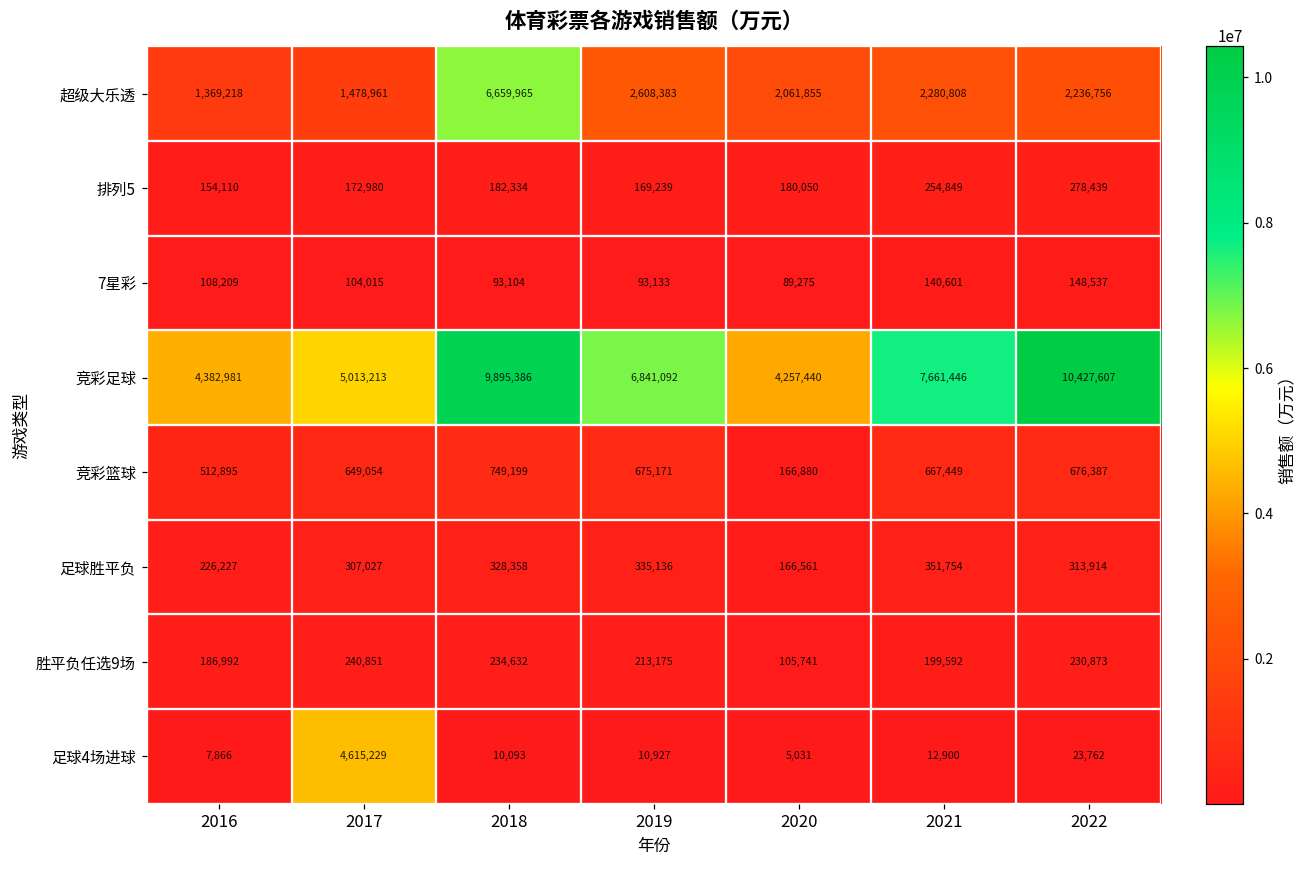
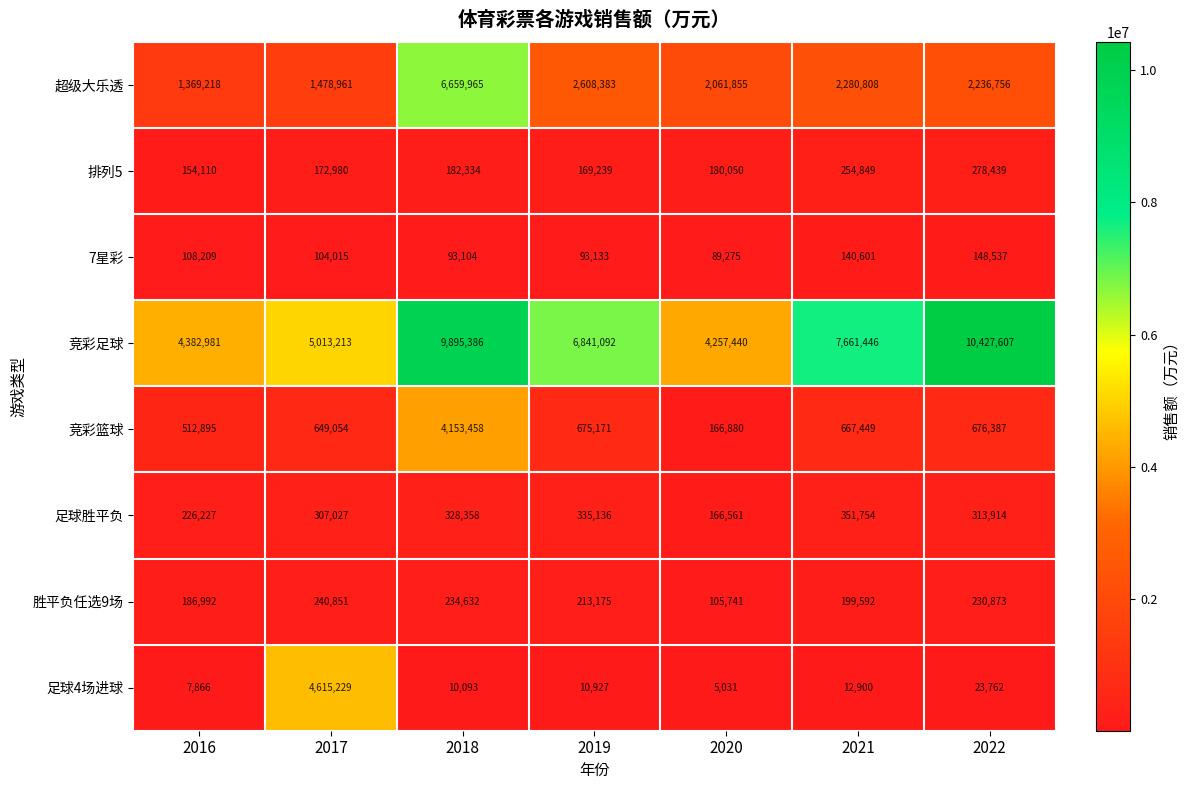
竞彩篮球, 2018: 749,199 -> 4,153,458
